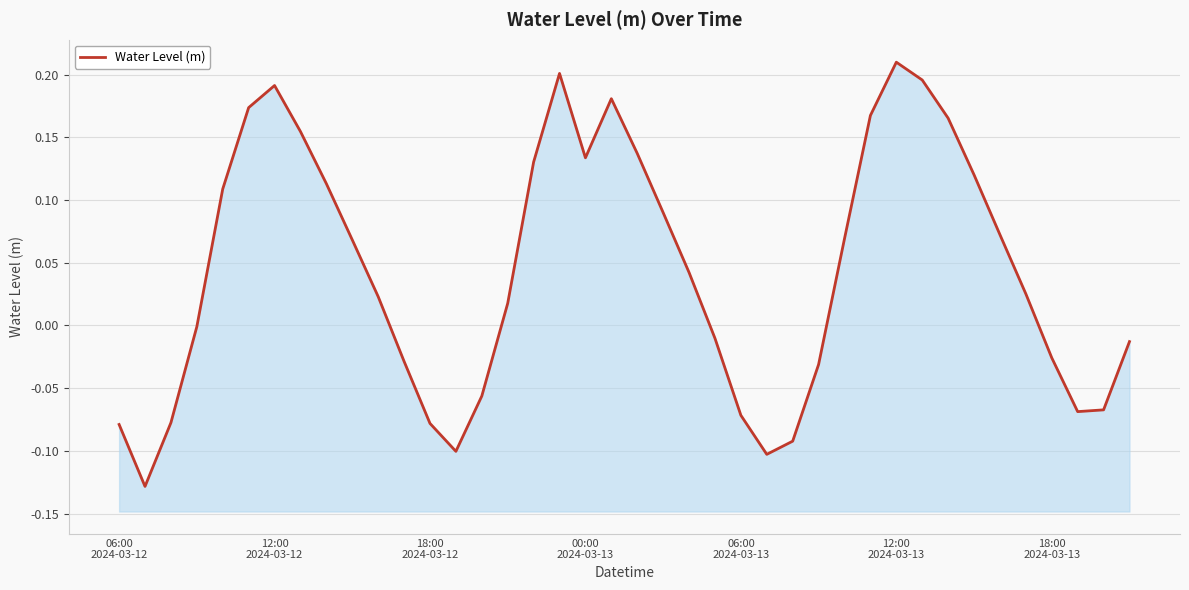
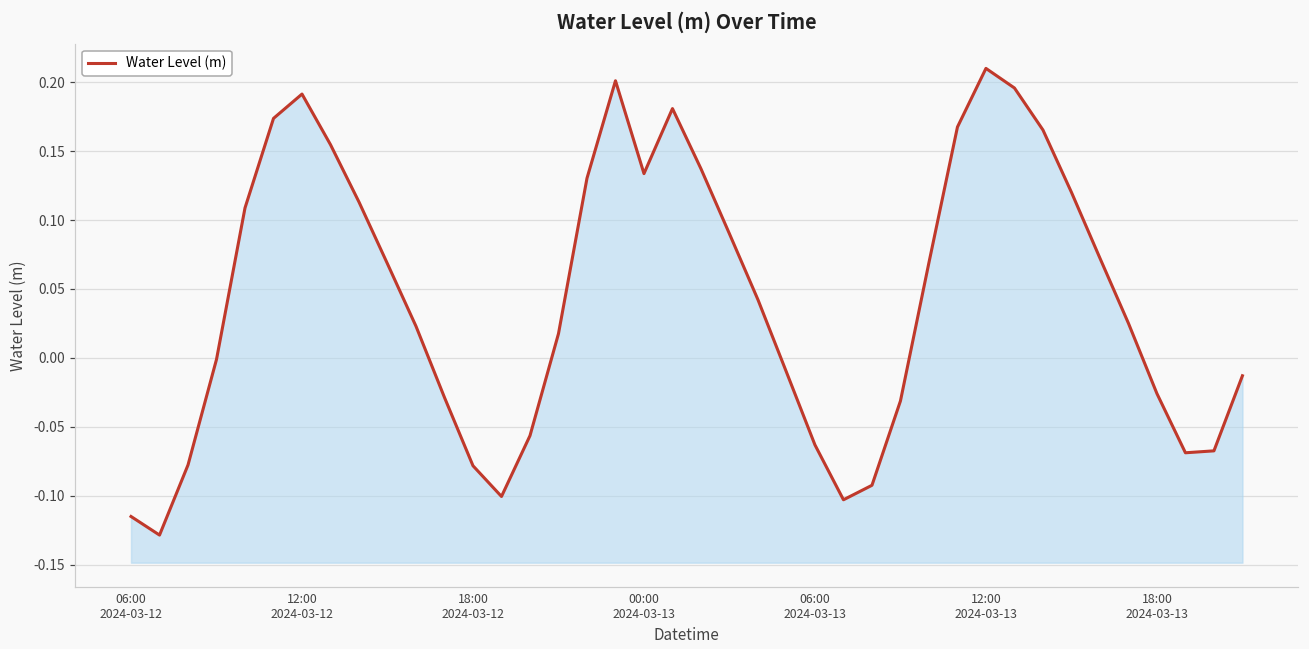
06:00 2024-03-12: -0.079 -> -0.115
06:00 2024-03-13: -0.072 -> -0.063
